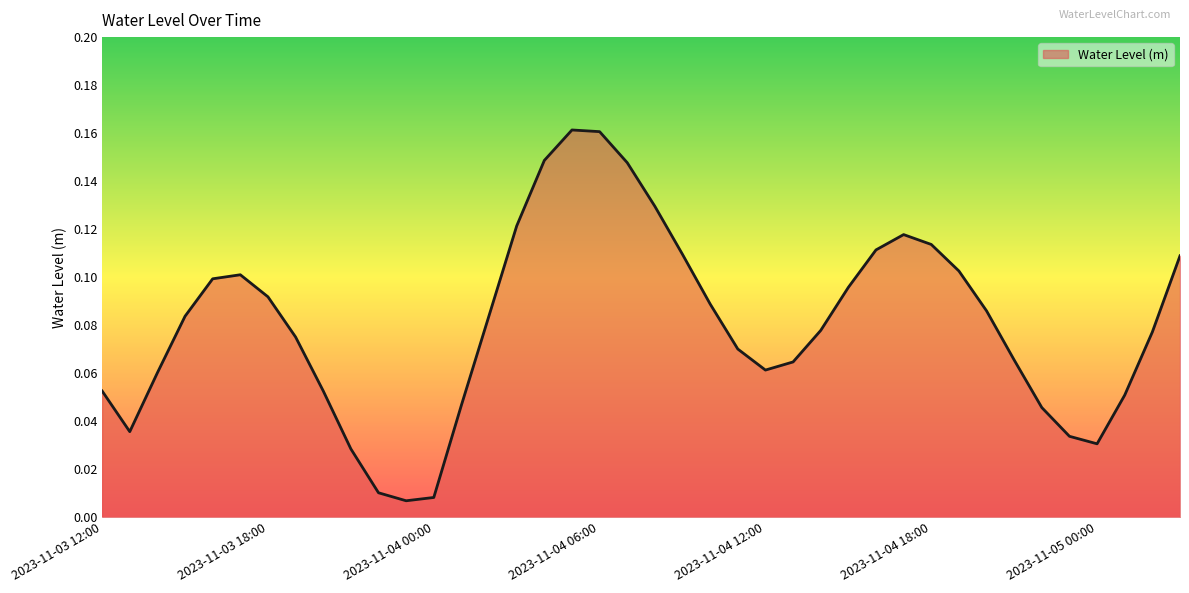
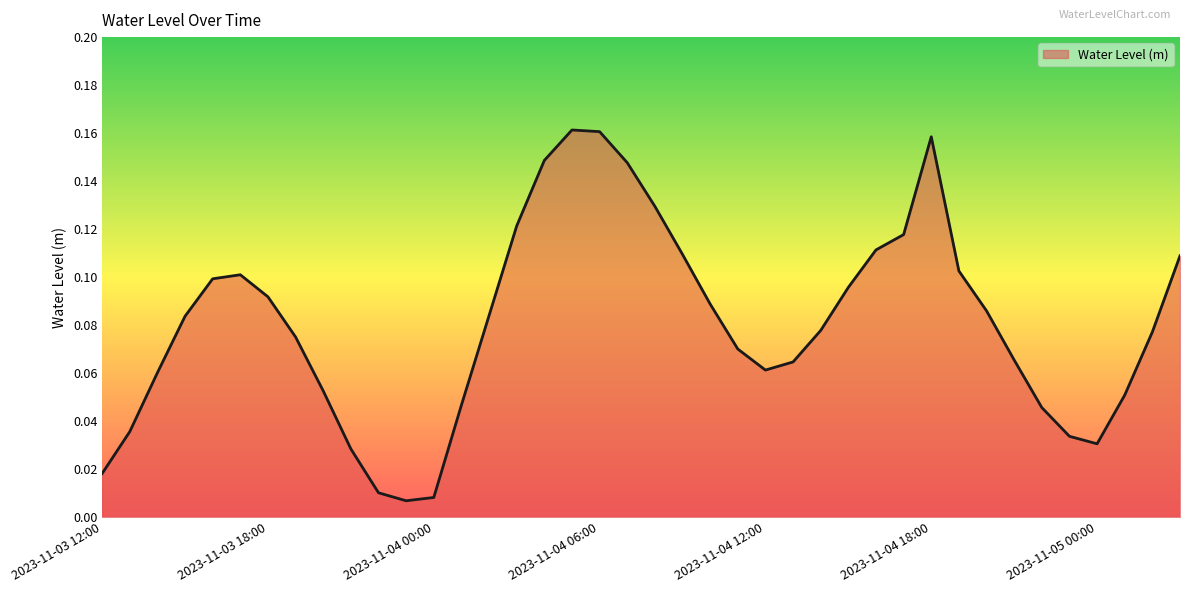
2023-11-03 12:00: 0.053 -> 0.018
2023-11-04 18:00: 0.114 -> 0.159
